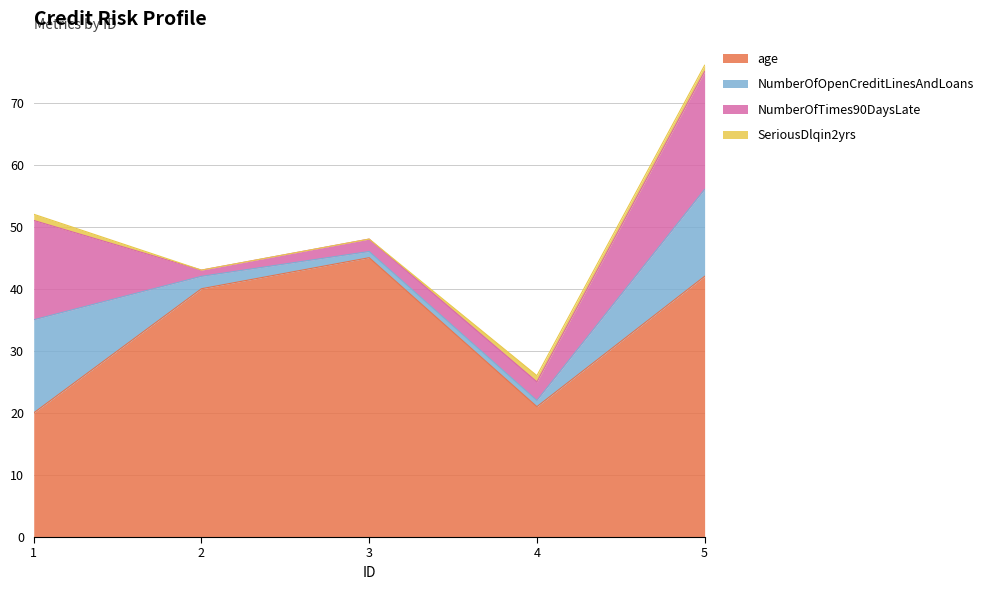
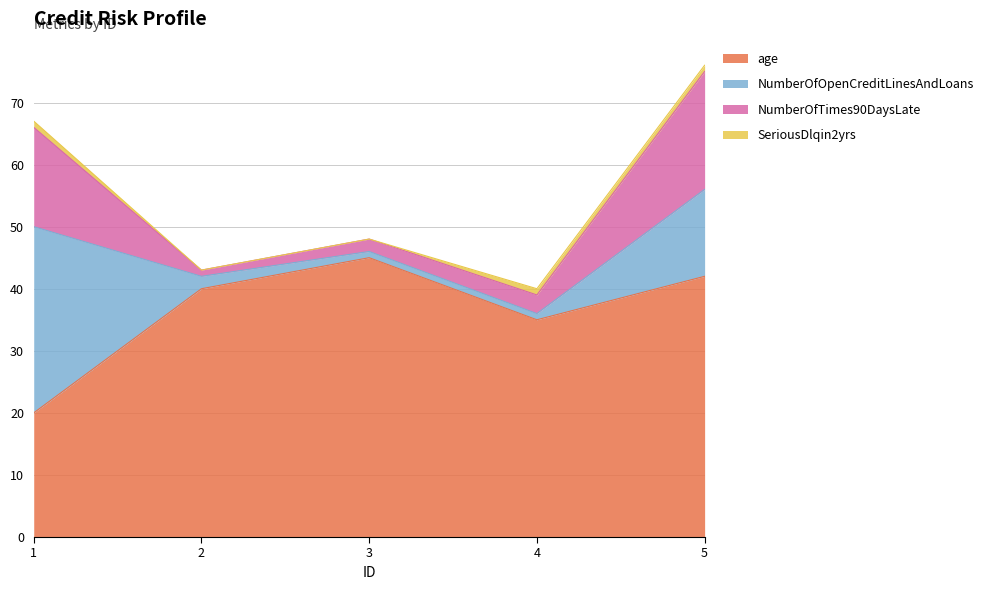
NumberOfOpenCreditLinesAndLoans, 1: 15 -> 30
age, 4: 21 -> 35
